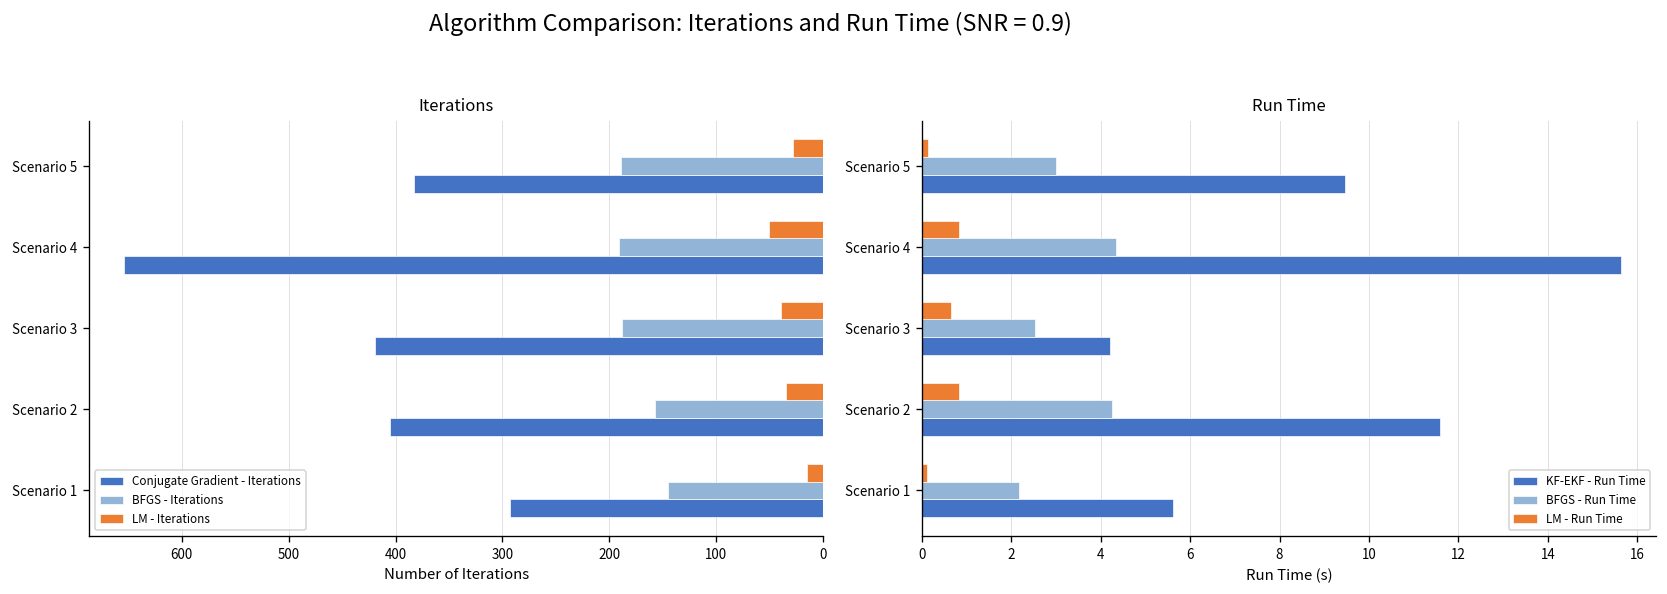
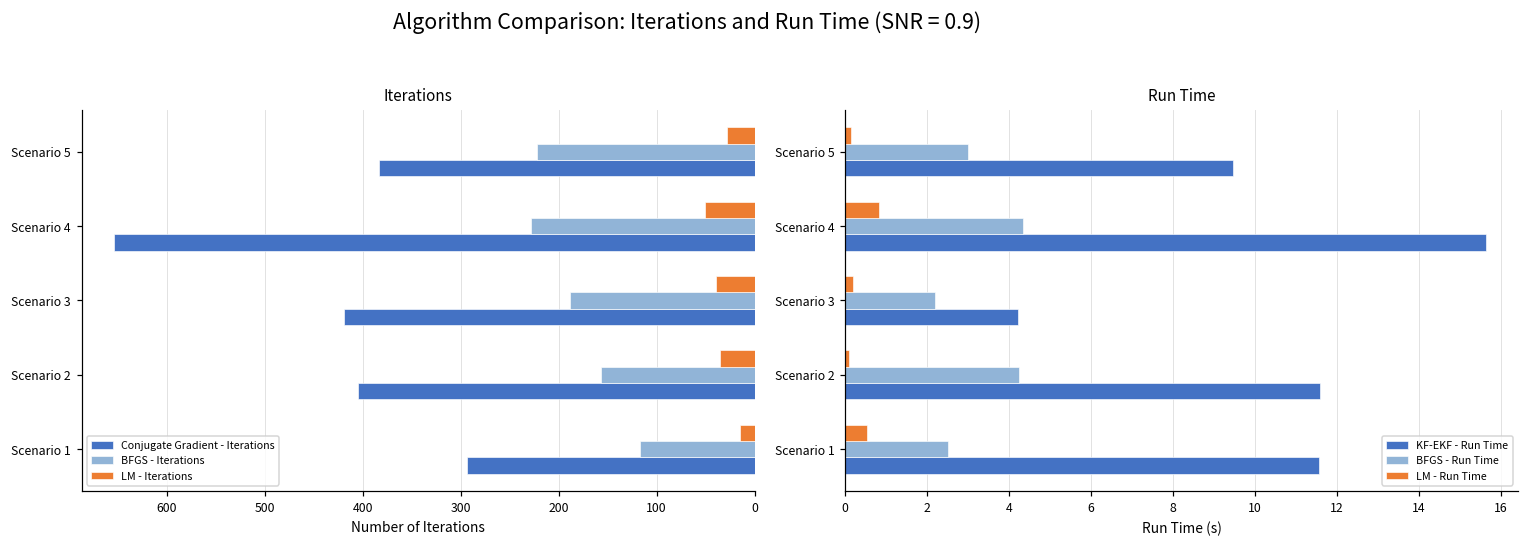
Iterations, BFGS - Iterations, Scenario 5: 190 -> 220
Iterations, BFGS - Iterations, Scenario 4: 190 -> 230
Iterations, BFGS - Iterations, Scenario 1: 150 -> 120
Run Time, LM - Run Time, Scenario 3: 0.6 -> 0.2
Run Time, BFGS - Run Time, Scenario 3: 2.5 -> 2.2
Run Time, LM - Run Time, Scenario 2: 0.8 -> 0.1
Run Time, LM - Run Time, Scenario 1: 0.1 -> 0.5
Run Time, BFGS - Run Time, Scenario 1: 2.2 -> 2.5
Run Time, KF-EKF - Run Time, Scenario 1: 5.6 -> 11.6
